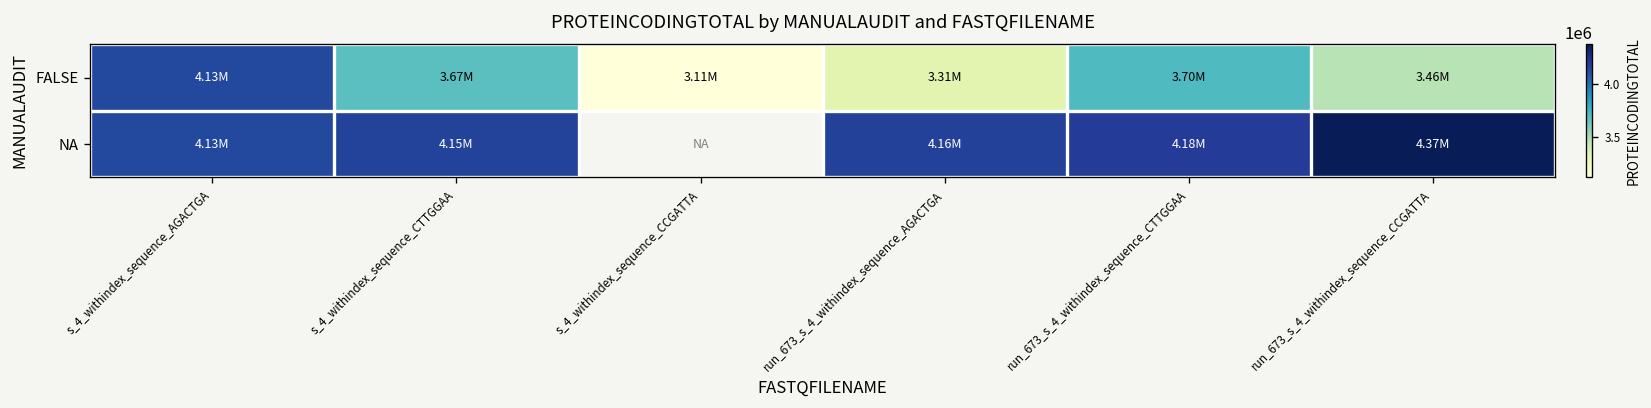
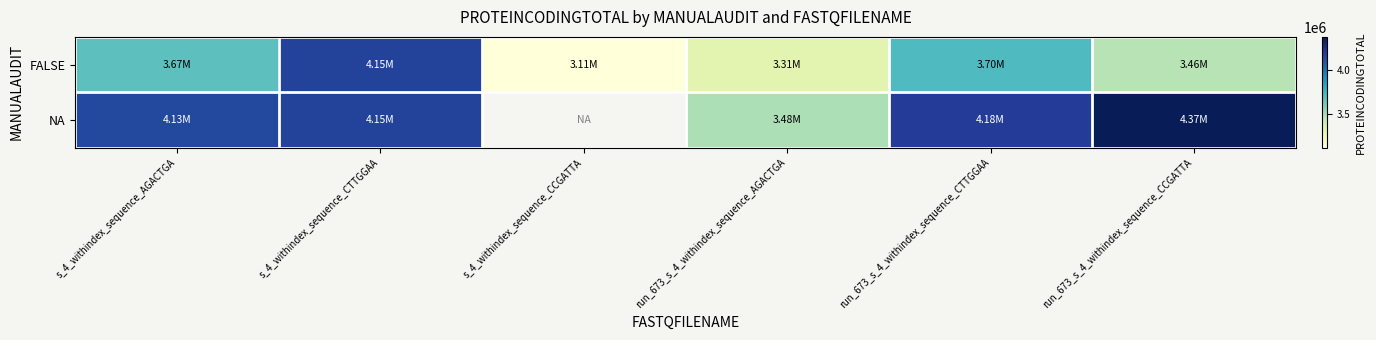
FALSE, s_4_withindex_sequence_AGACTGA: 4.13M -> 3.67M
FALSE, s_4_withindex_sequence_CTTGGAA: 3.67M -> 4.15M
NA, run_673_s_4_withindex_sequence_AGACTGA: 4.16M -> 3.48M
